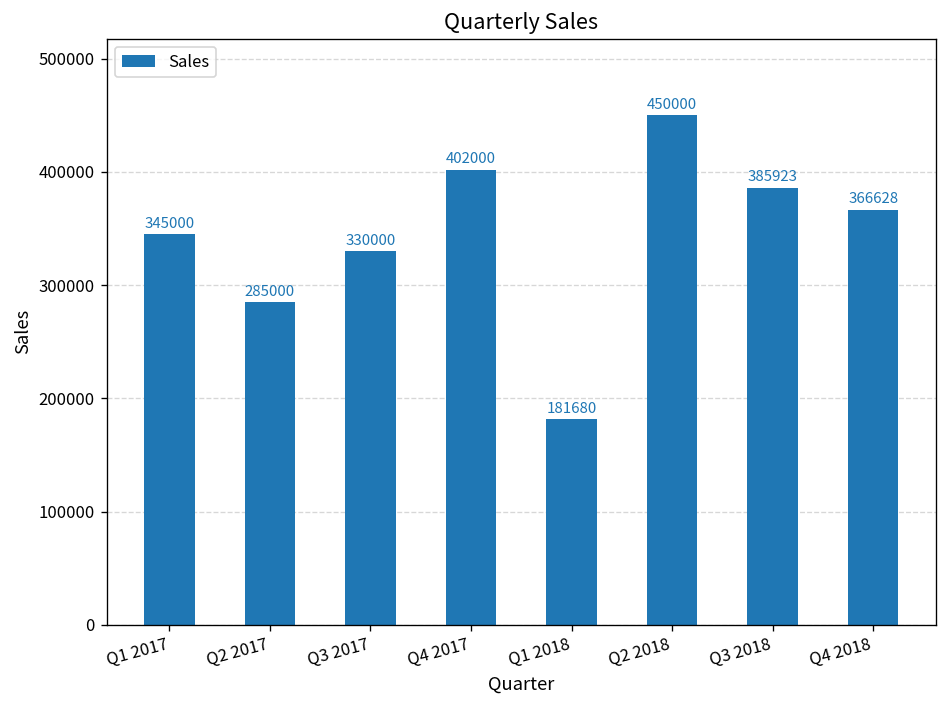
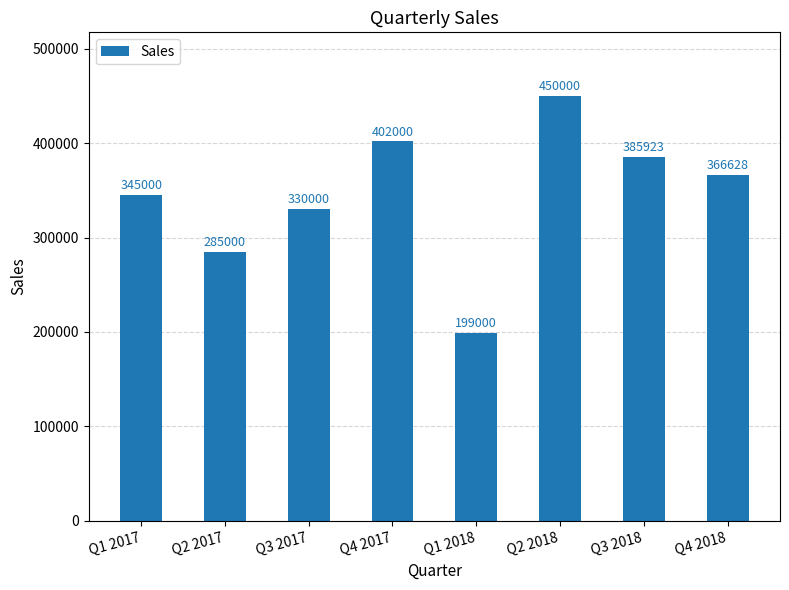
Q1 2018: 181680 -> 199000
